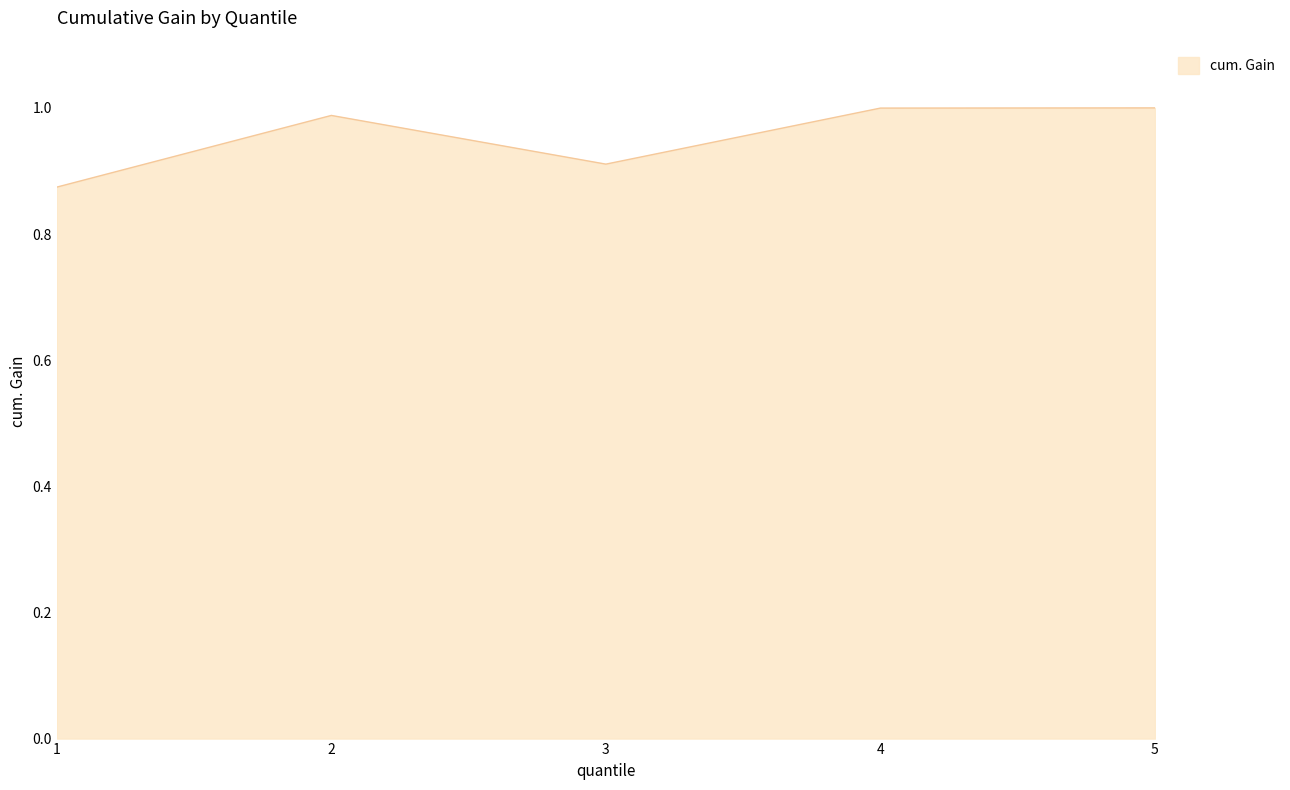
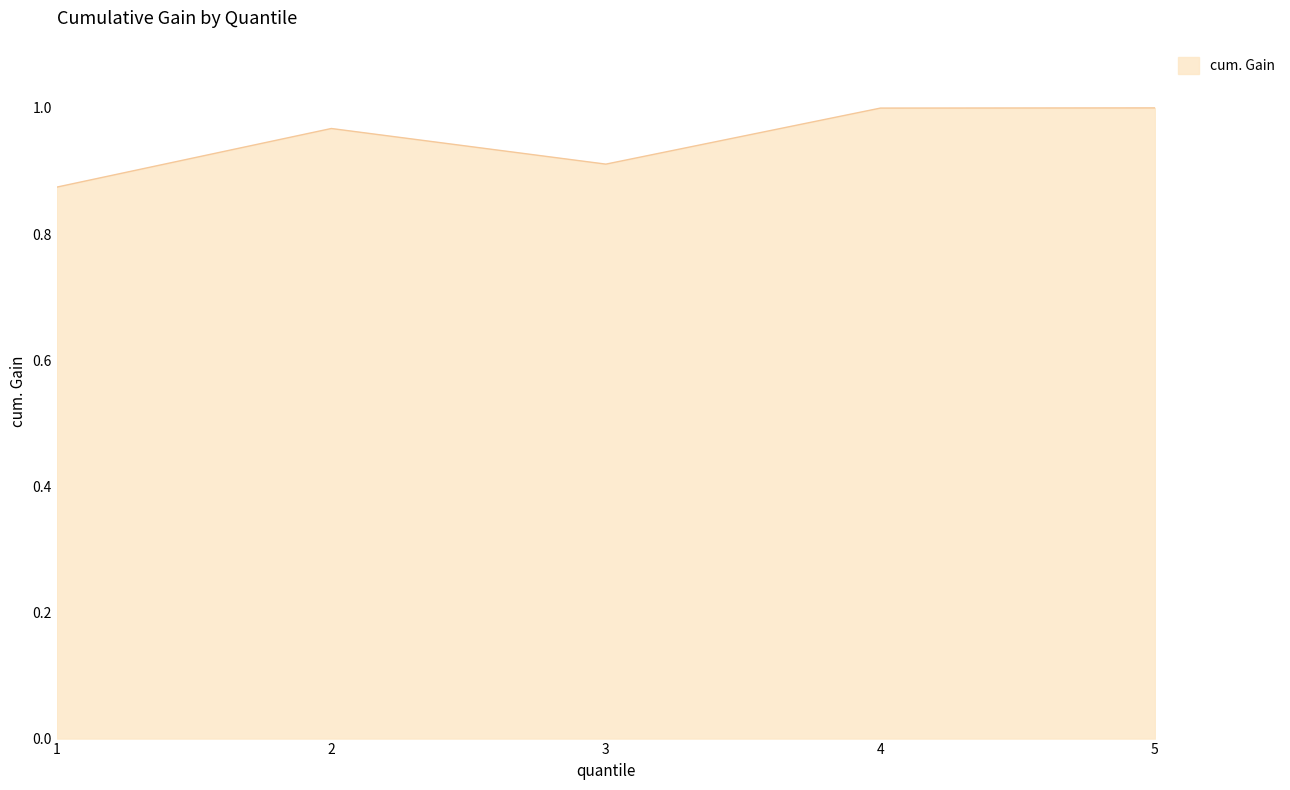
2: 0.99 -> 0.97
